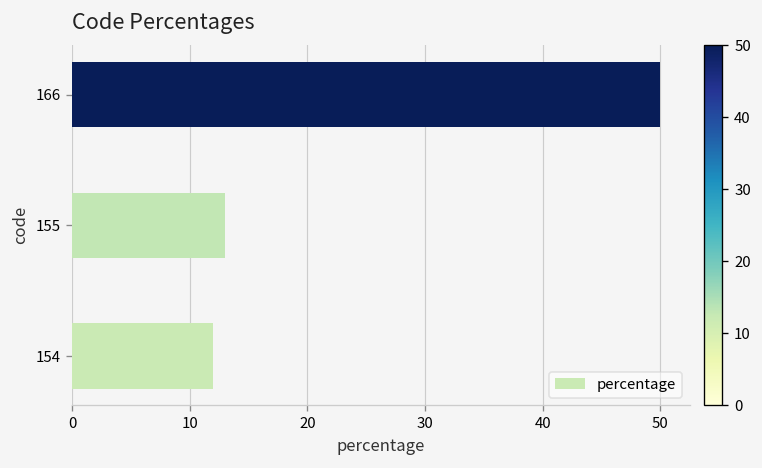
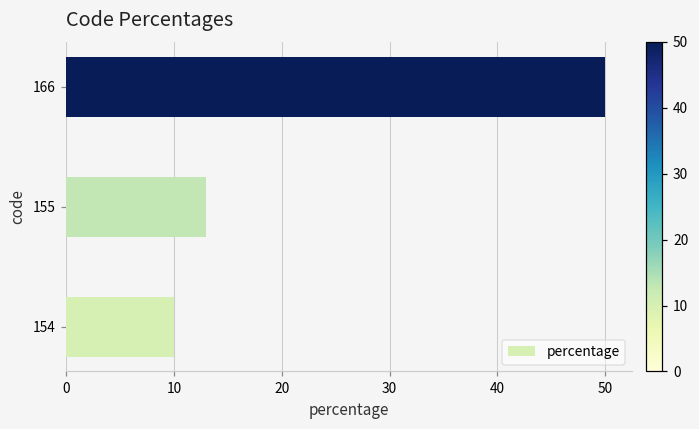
154: 12 -> 10
